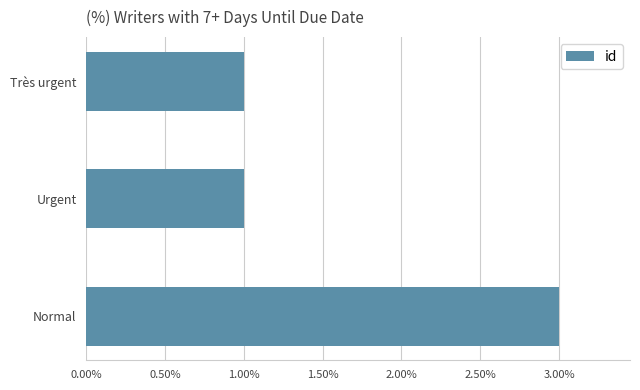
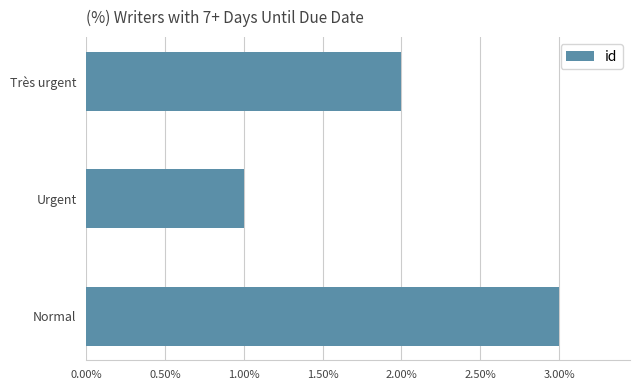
Très urgent: 1% -> 2%
